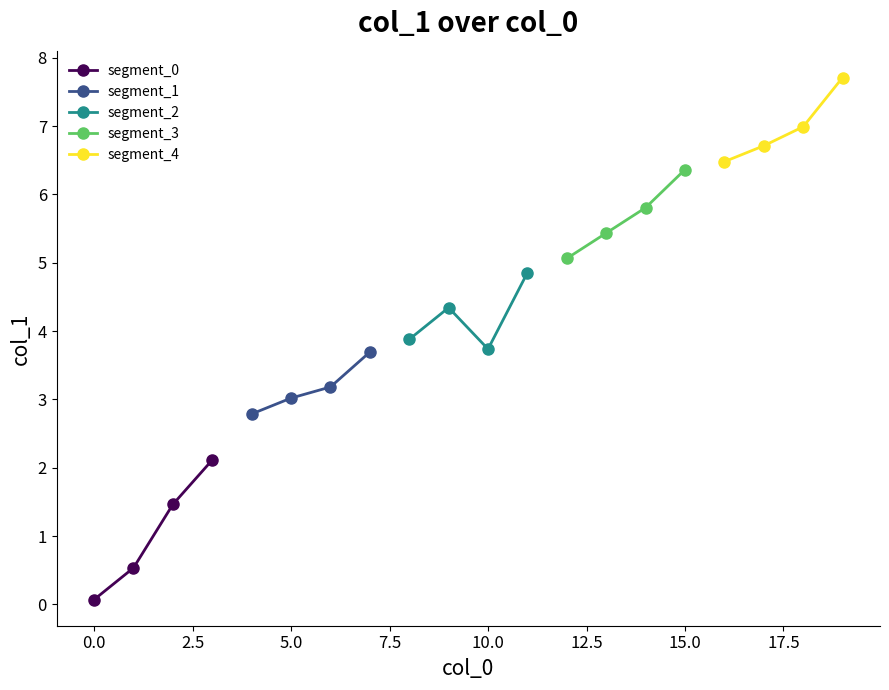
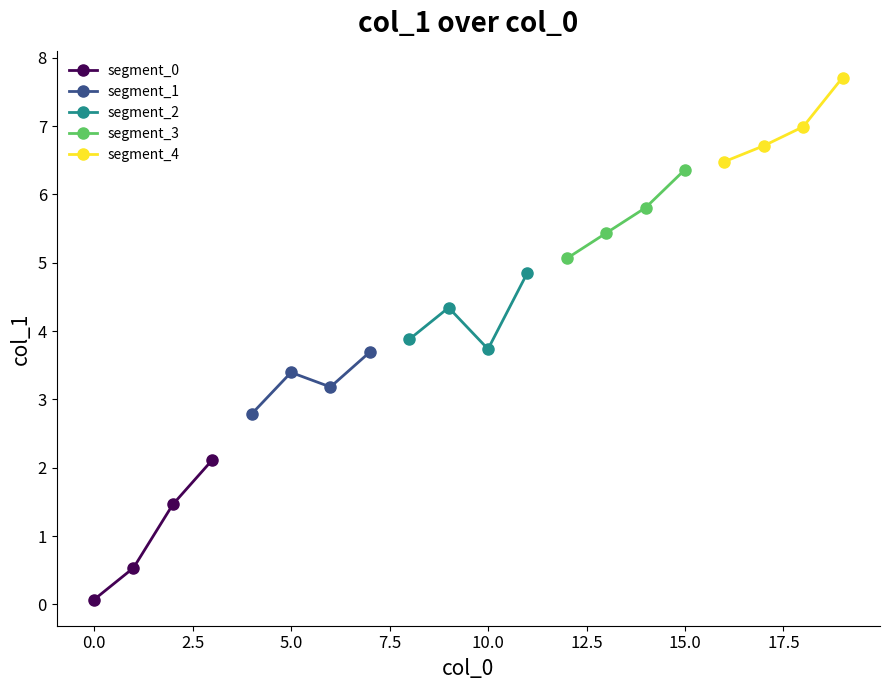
segment_1, 5.0: 3.0 -> 3.4
